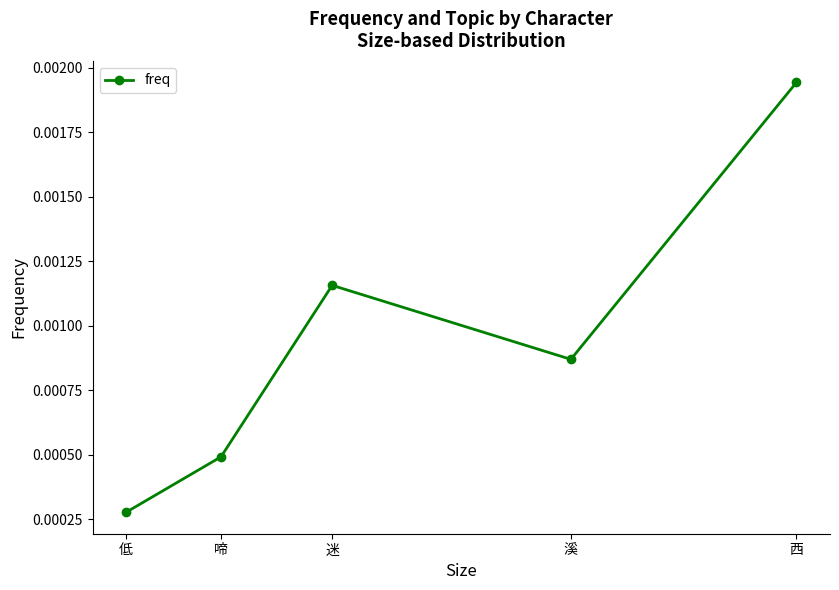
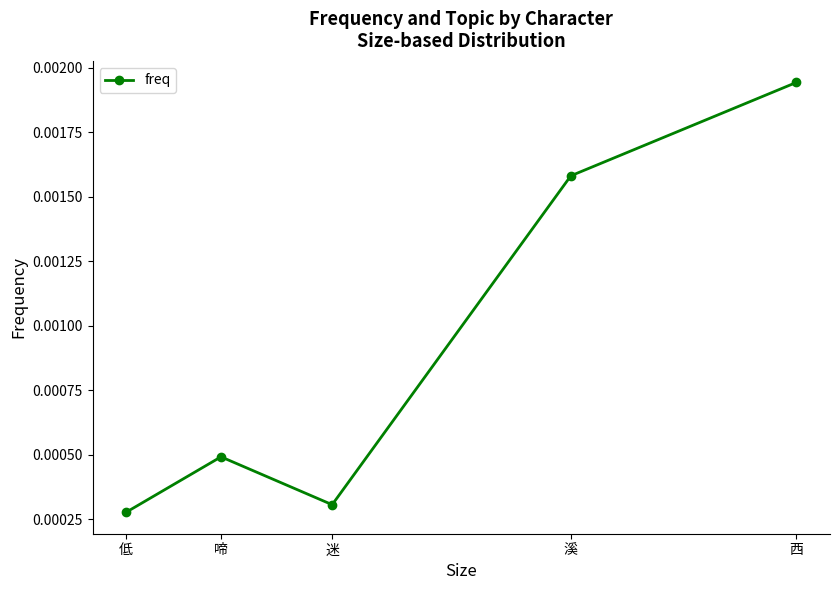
迷: 0.00116 -> 0.00031
溪: 0.00087 -> 0.00158
